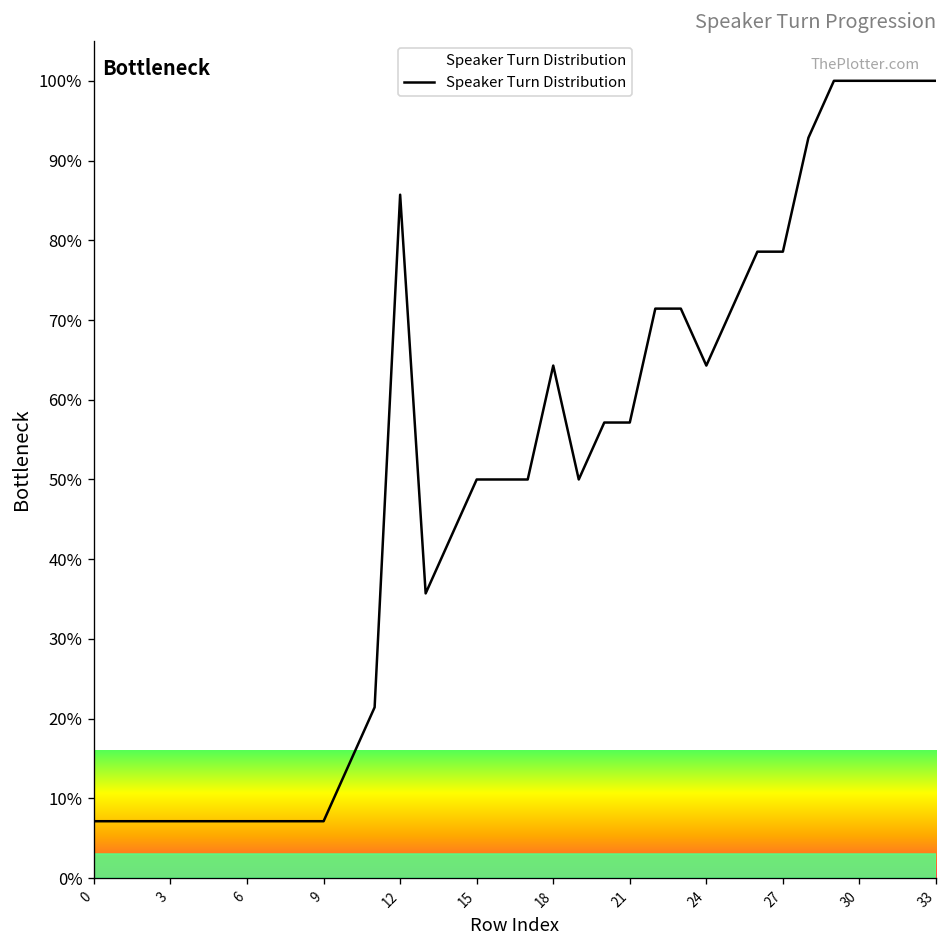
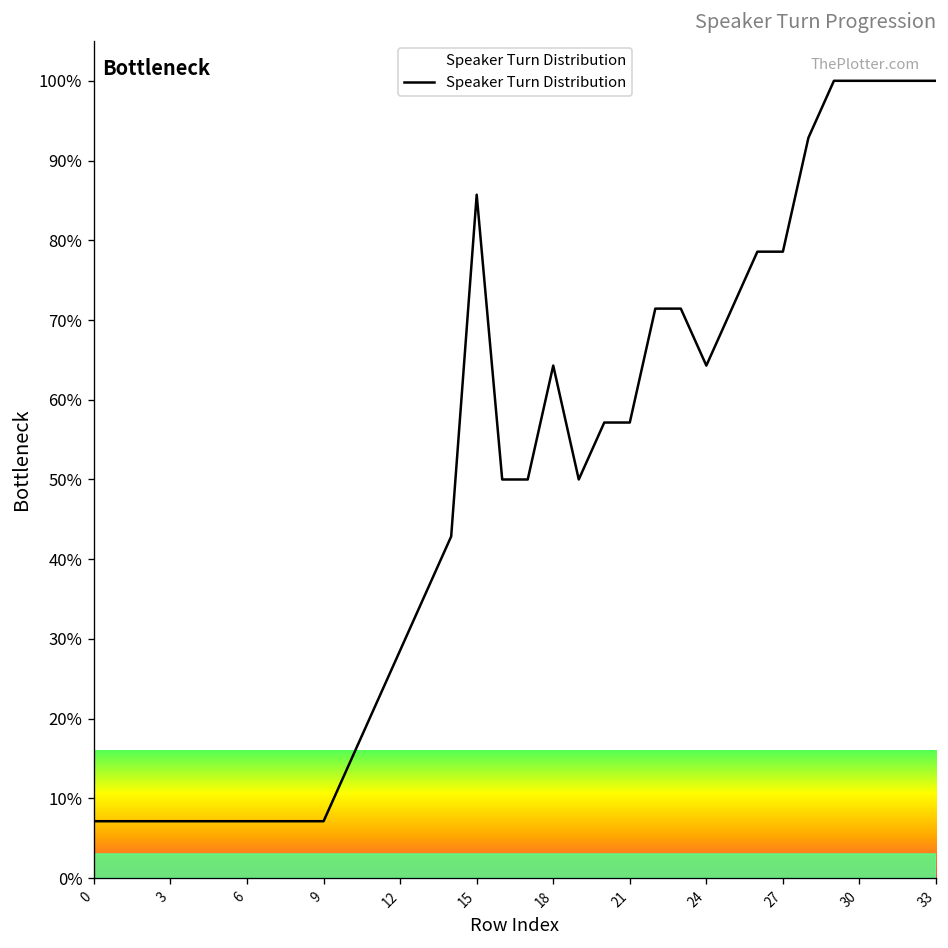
12: 86% -> 29%
15: 50% -> 86%
